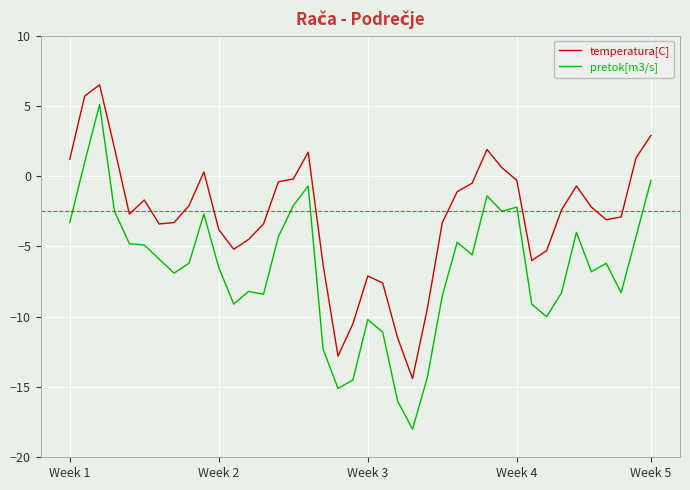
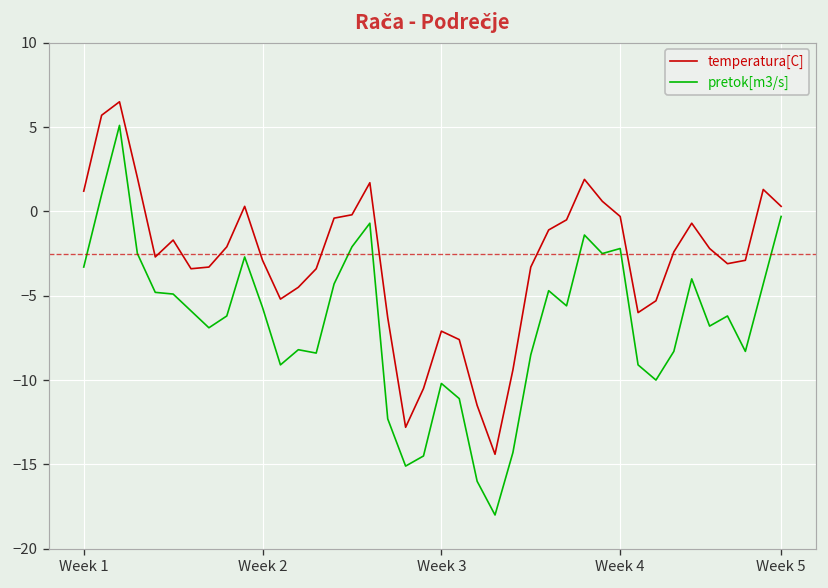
temperatura[C], Week 2: -3.8 -> -2.9
pretok[m3/s], Week 2: -6.5 -> -5.7
temperatura[C], Week 5: 2.9 -> 0.3
